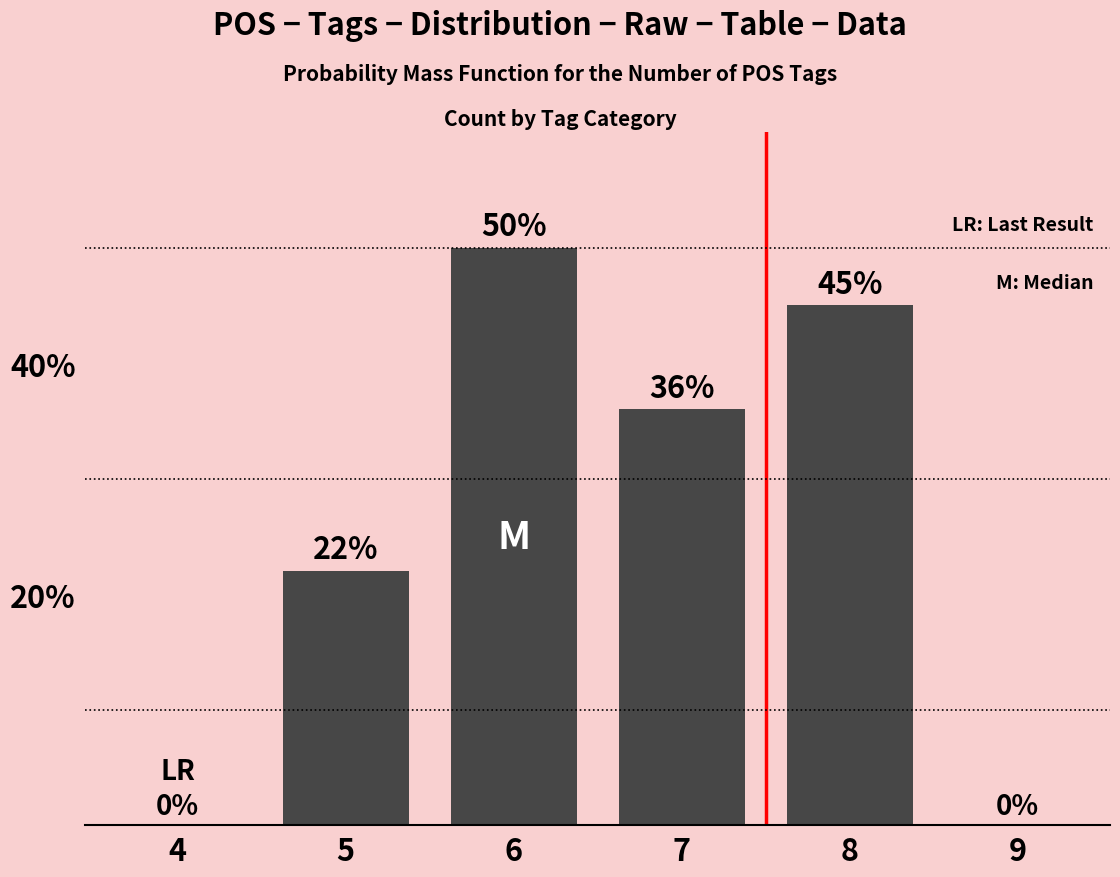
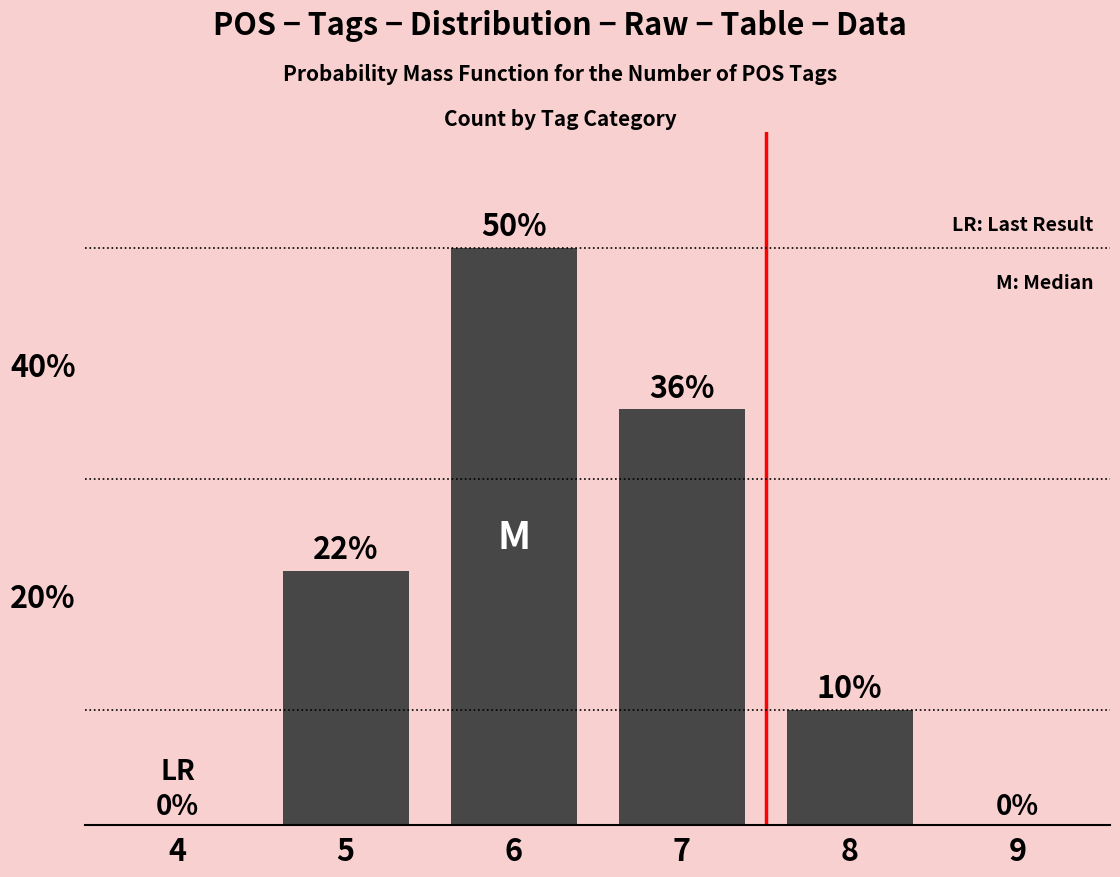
8: 45% -> 10%
